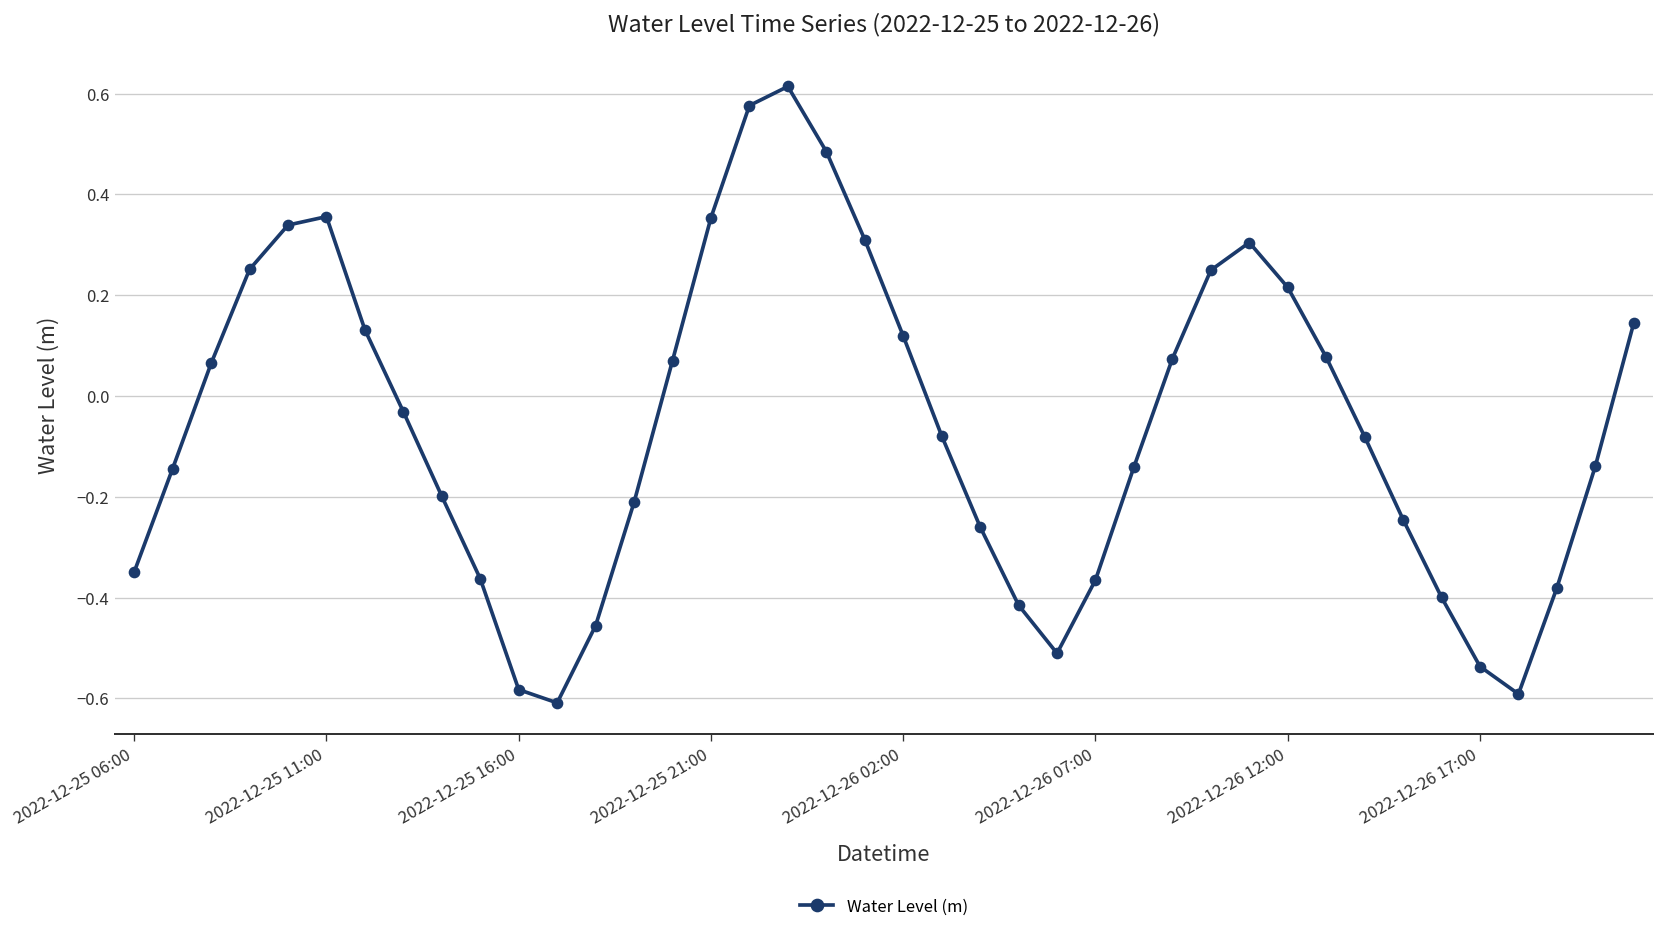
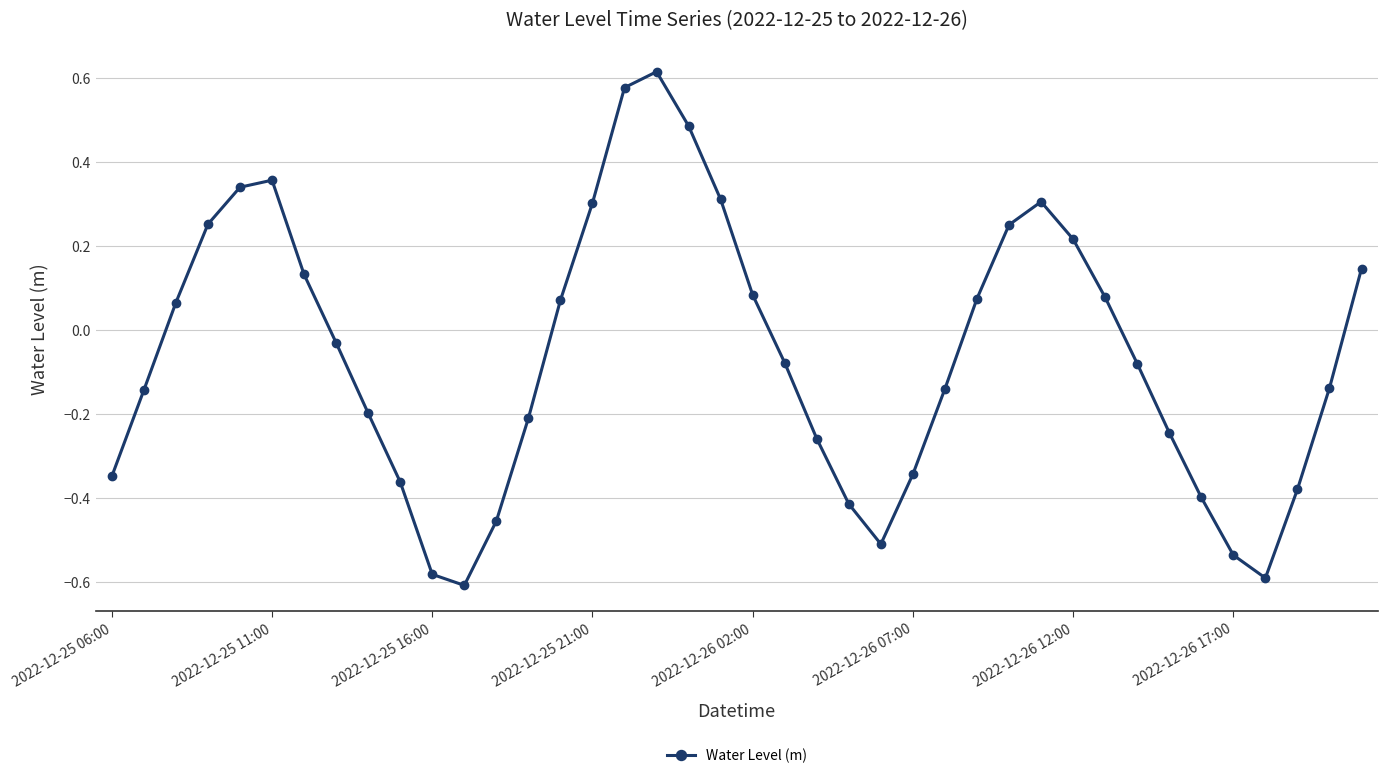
2022-12-25 21:00: 0.35 -> 0.30
2022-12-26 02:00: 0.12 -> 0.08
2022-12-26 07:00: -0.36 -> -0.34
